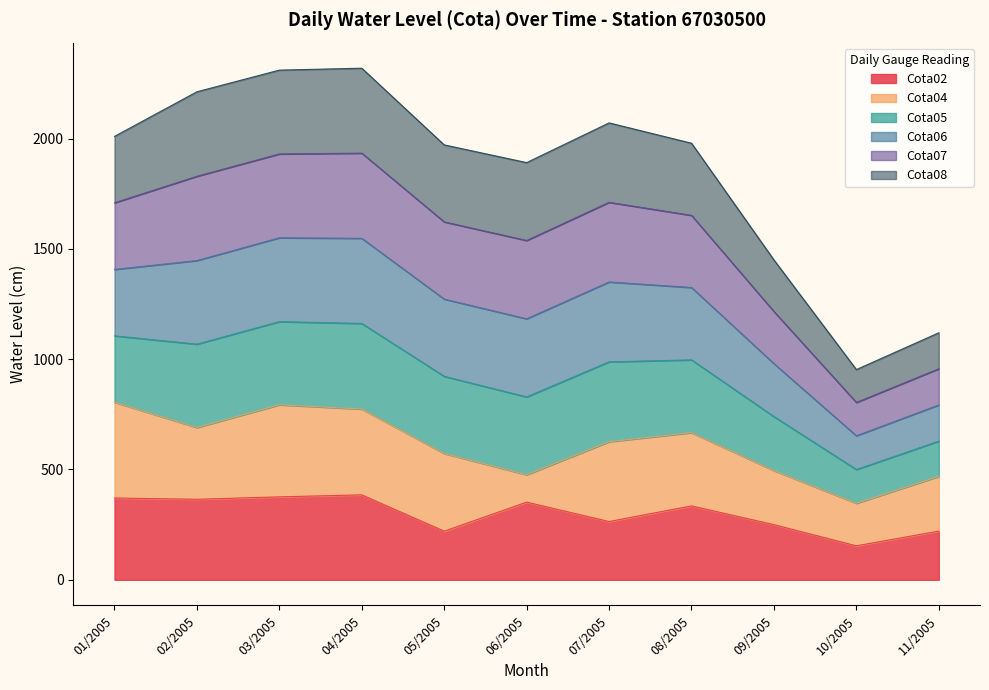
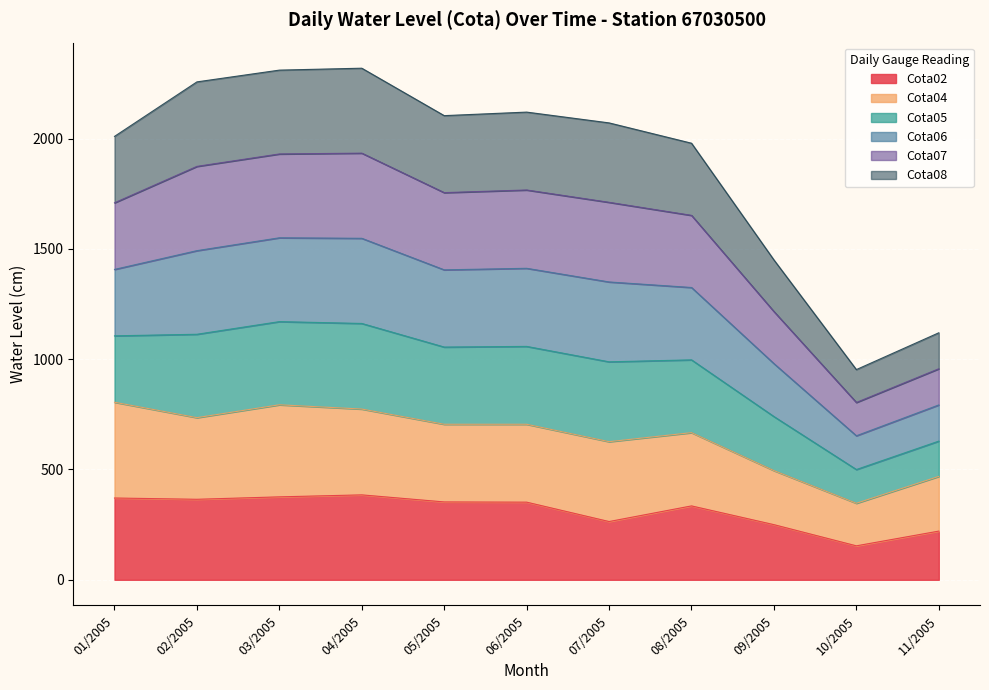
Cota04, 02/2005: 330 -> 370
Cota02, 05/2005: 220 -> 350
Cota04, 06/2005: 120 -> 350
